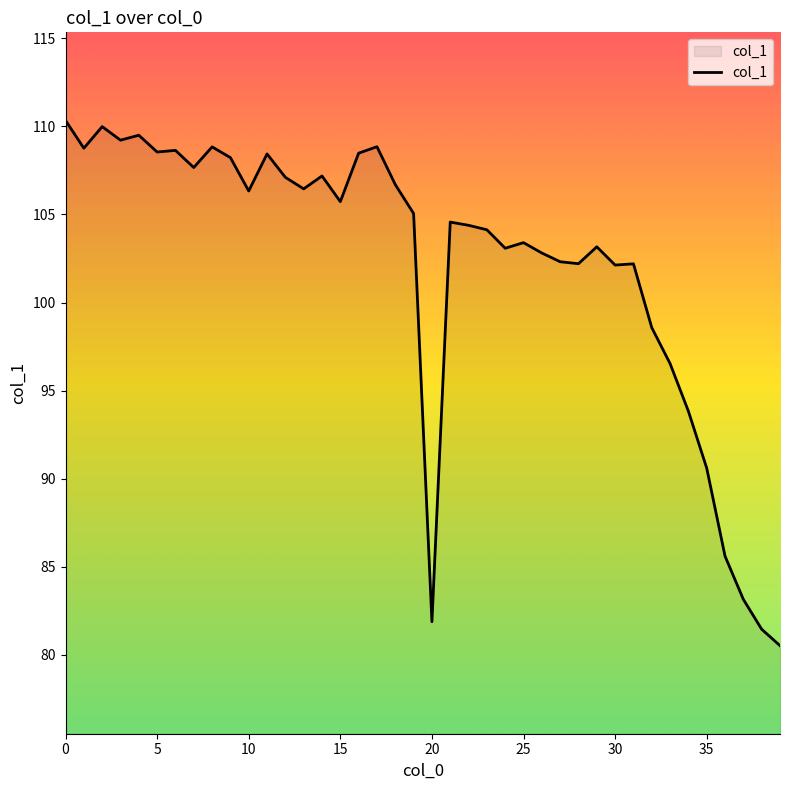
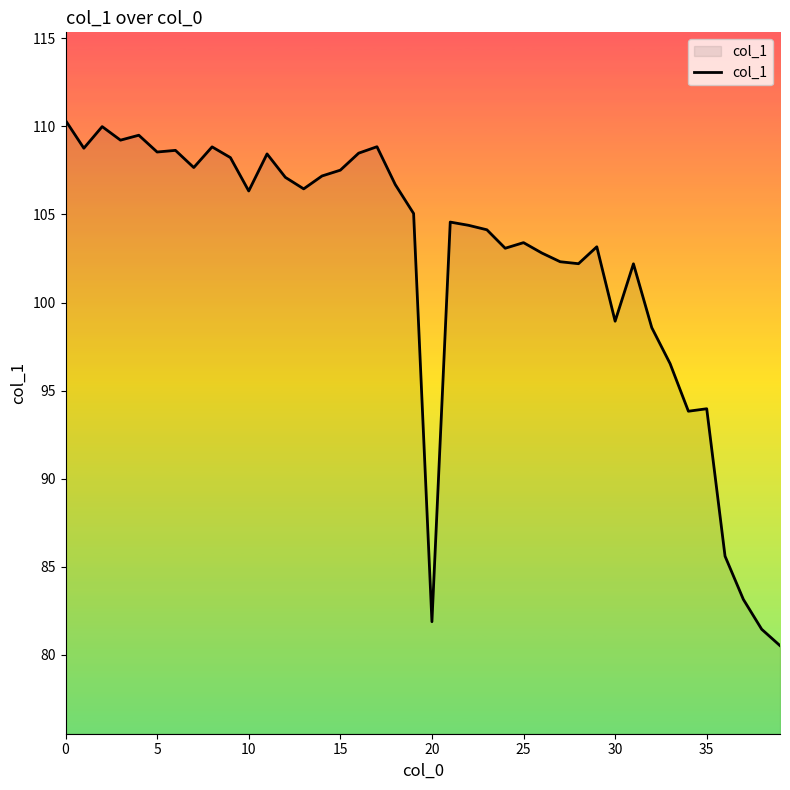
15: 105.7 -> 107.5
30: 102.1 -> 98.9
35: 90.6 -> 94.0
